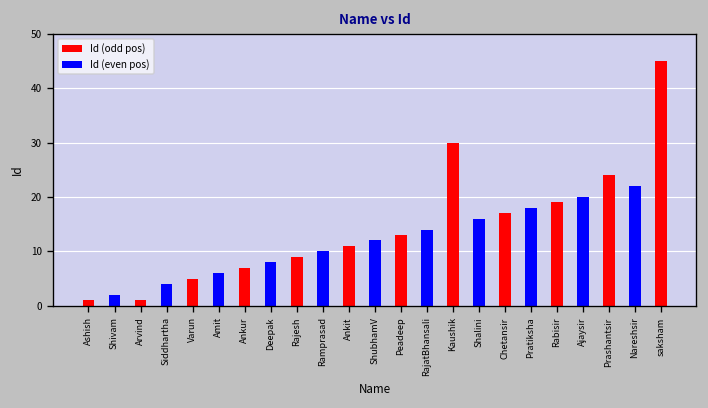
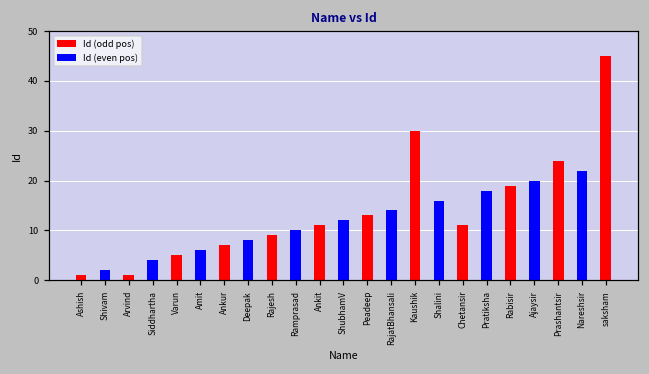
Id (odd pos), Chetansir: 17 -> 11
